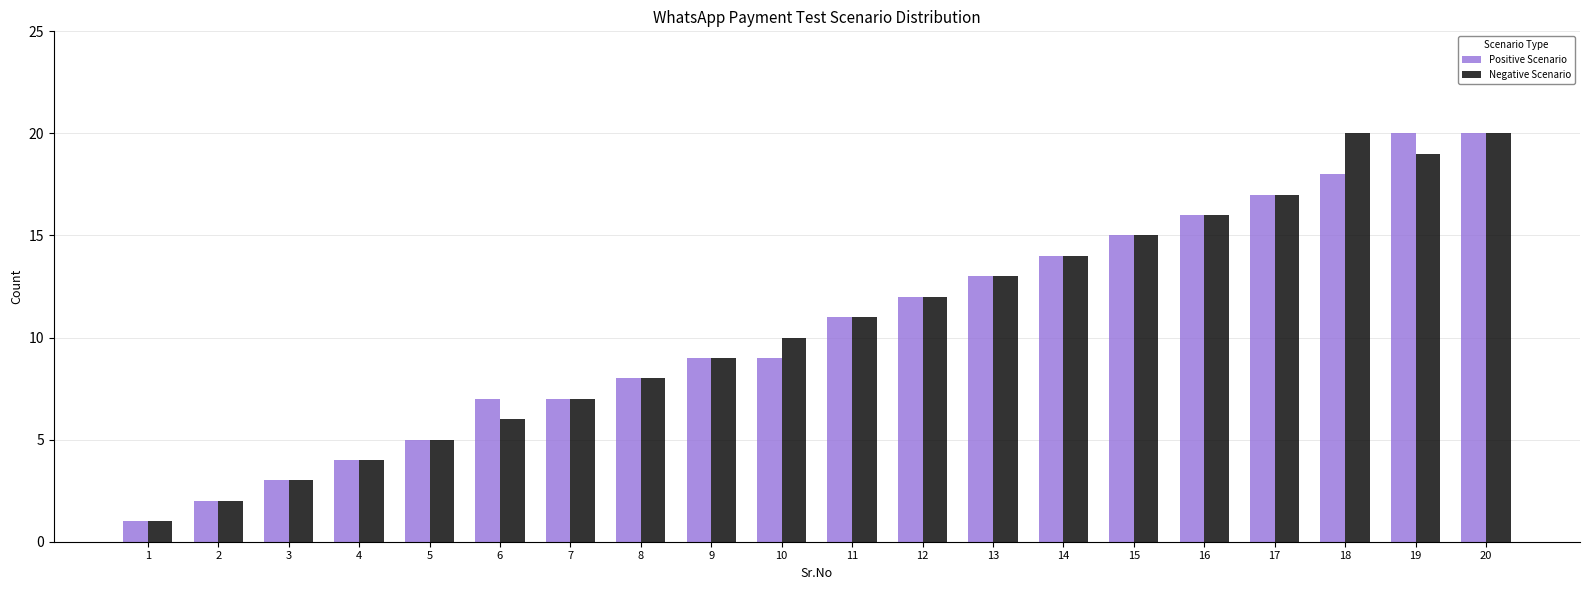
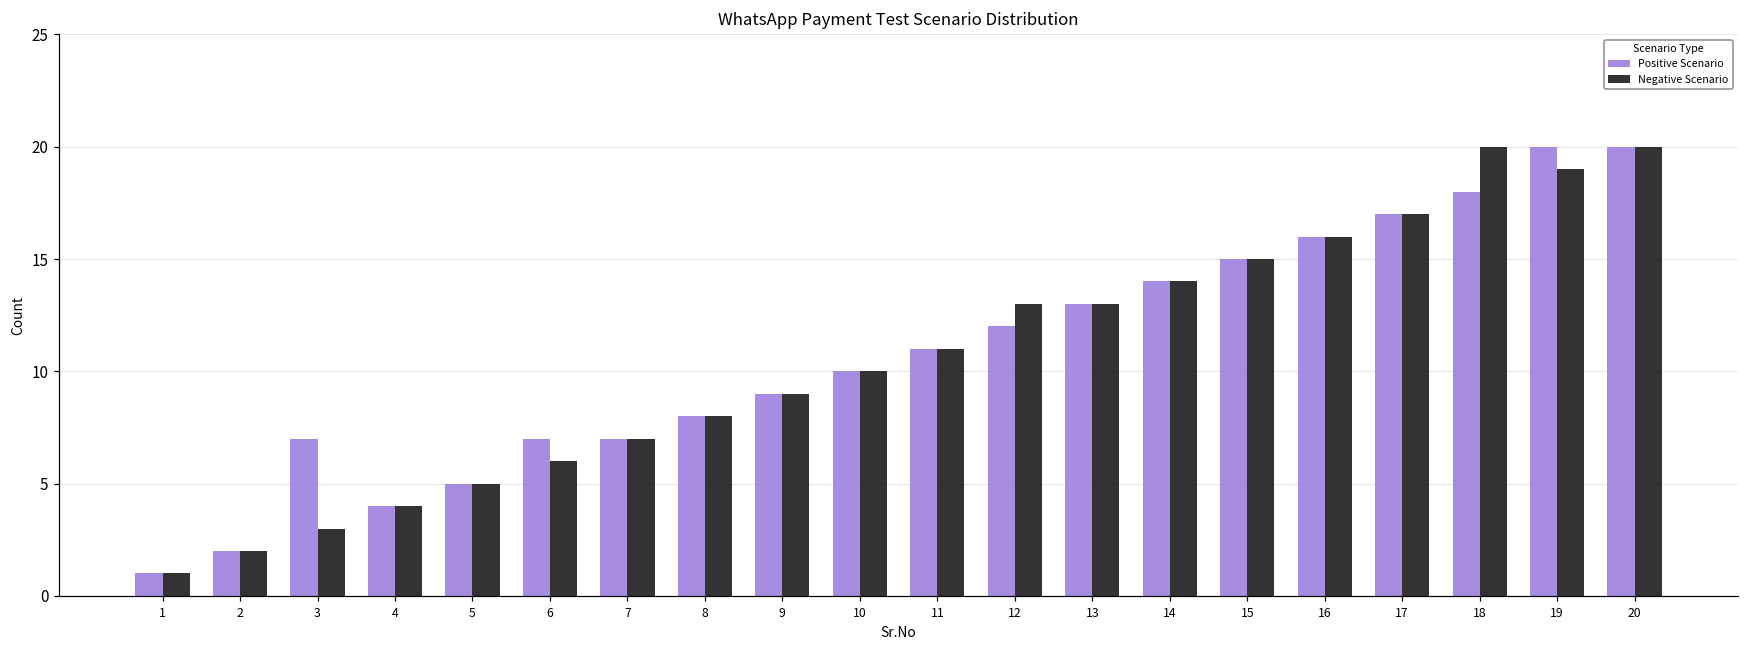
Positive Scenario, 3: 3 -> 7
Positive Scenario, 10: 9 -> 10
Negative Scenario, 12: 12 -> 13
